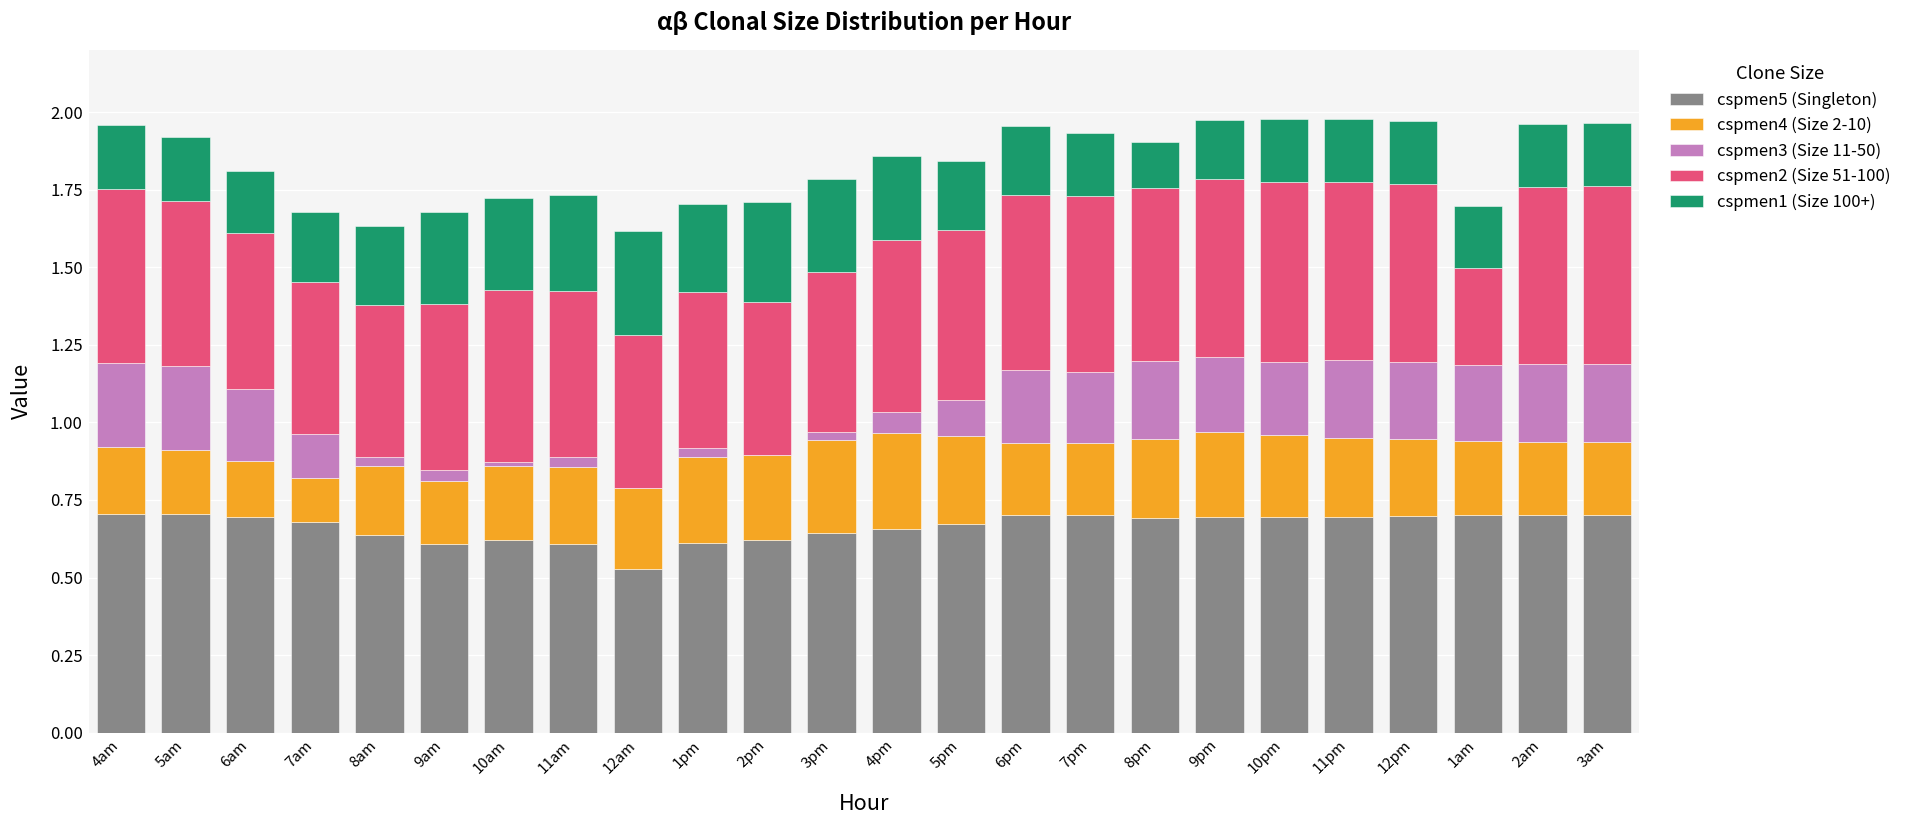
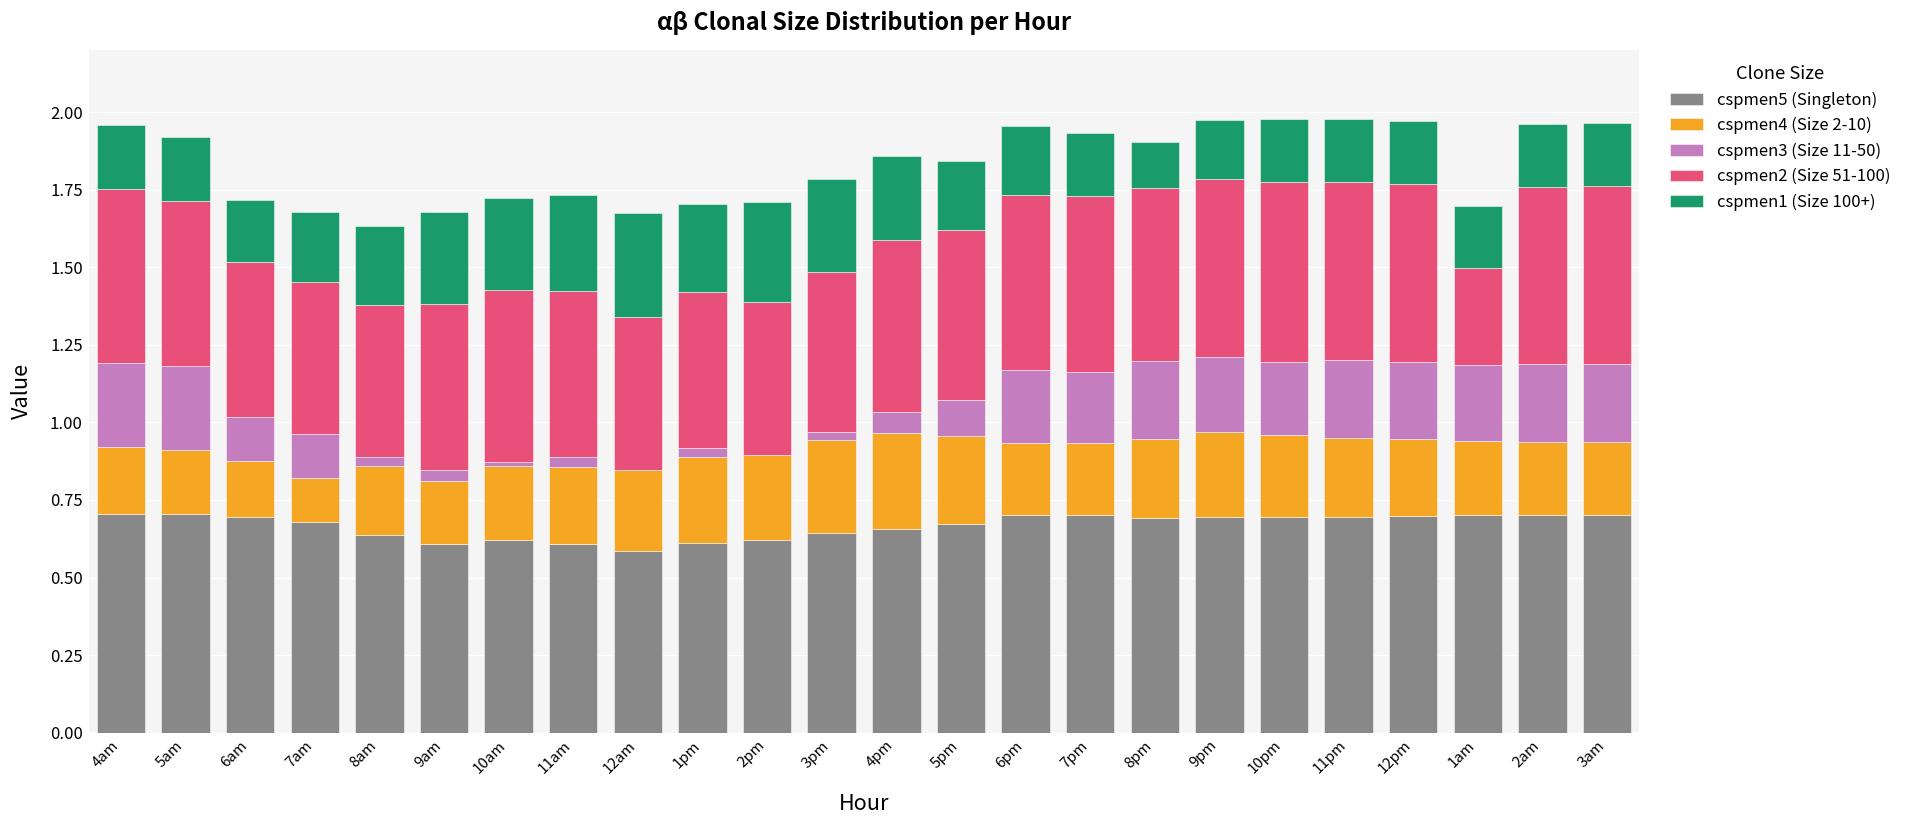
cspmen3 (Size 11-50), 6am: 0.23 -> 0.14
cspmen5 (Singleton), 12am: 0.53 -> 0.59
